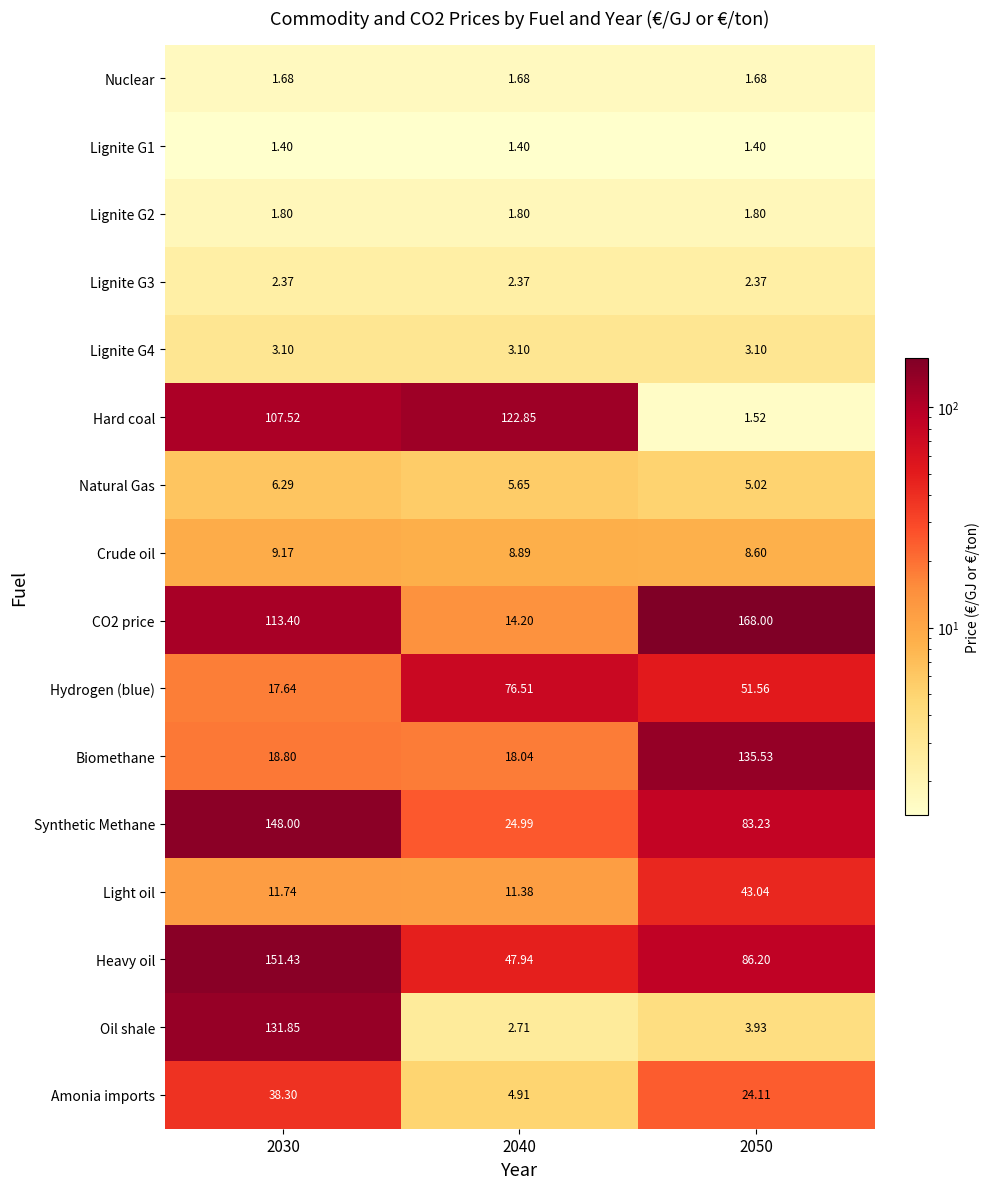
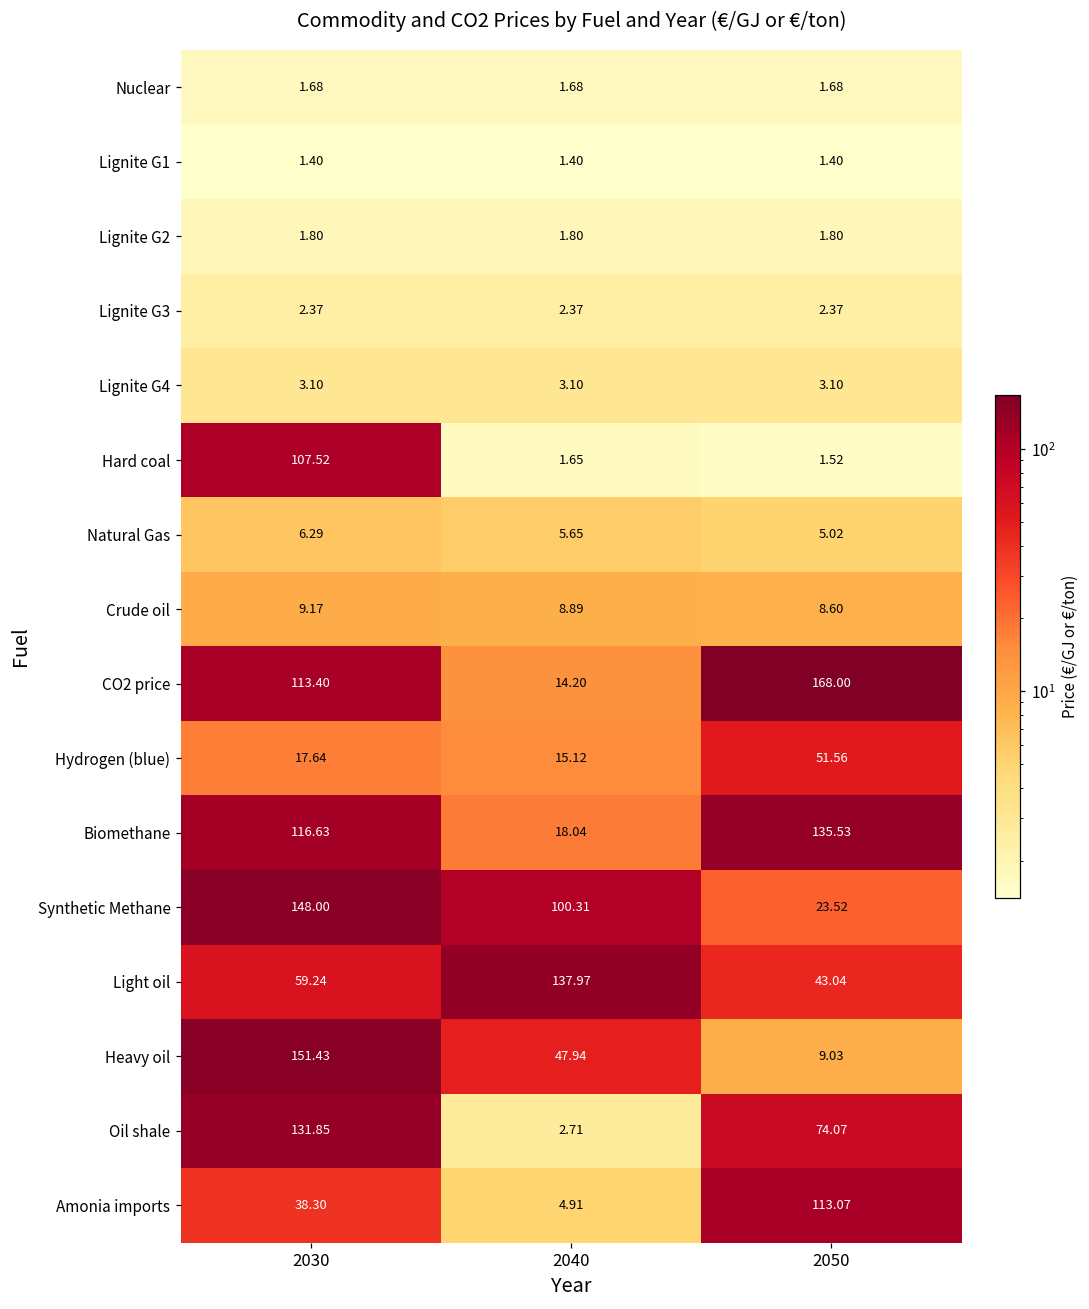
Hard coal, 2040: 122.85 -> 1.65
Hydrogen (blue), 2040: 76.51 -> 15.12
Biomethane, 2030: 18.80 -> 116.63
Synthetic Methane, 2040: 24.99 -> 100.31
Synthetic Methane, 2050: 83.23 -> 23.52
Light oil, 2030: 11.74 -> 59.24
Light oil, 2040: 11.38 -> 137.97
Heavy oil, 2050: 86.20 -> 9.03
Oil shale, 2050: 3.93 -> 74.07
Amonia imports, 2050: 24.11 -> 113.07
